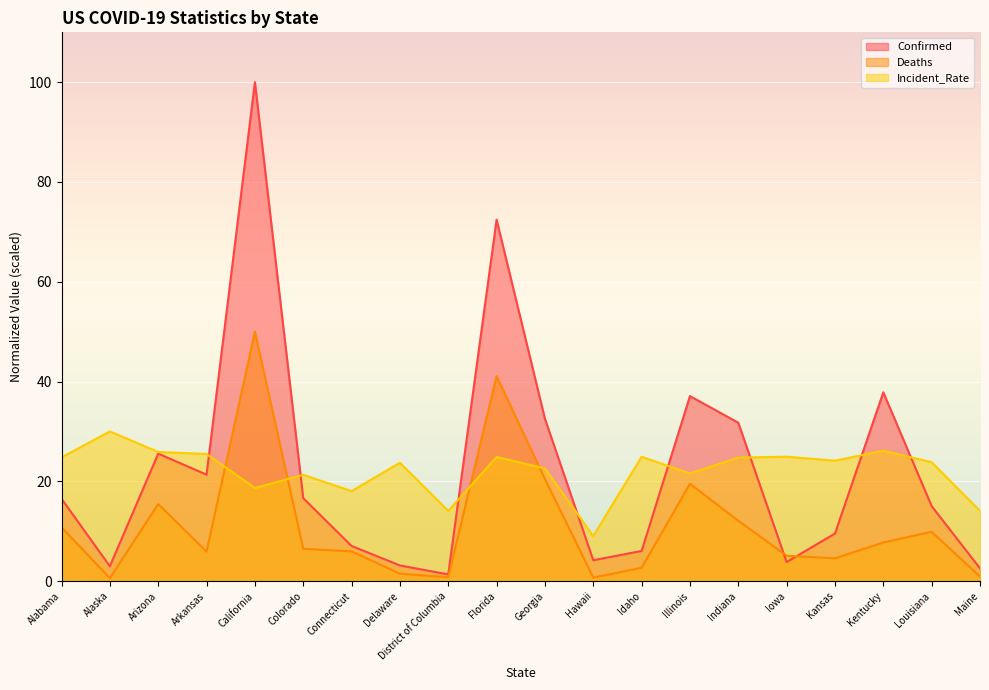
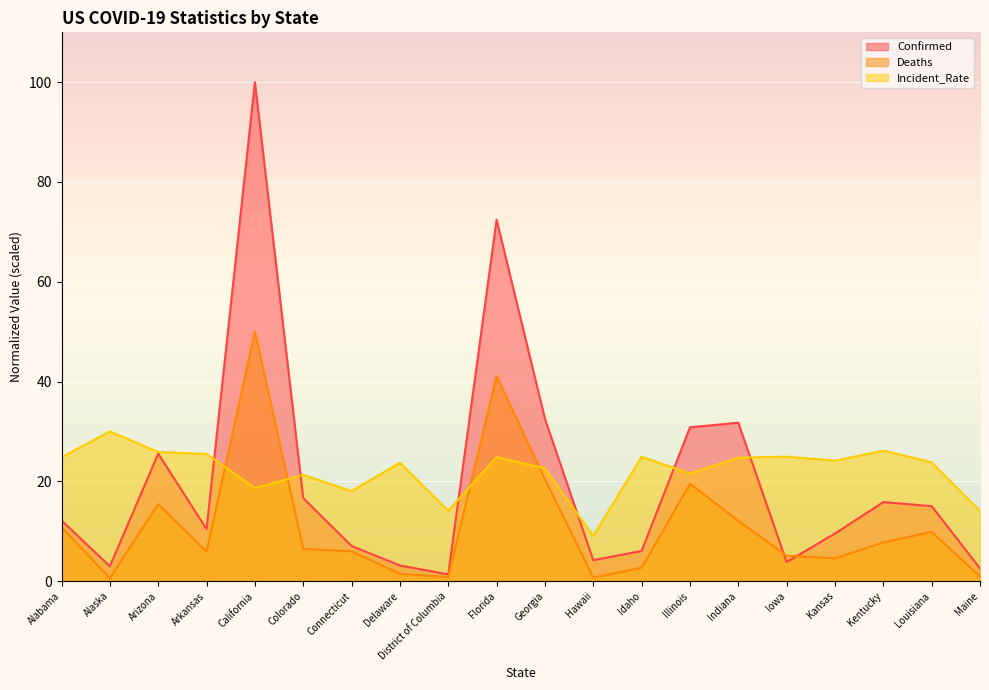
Confirmed, Alabama: 16 -> 12
Confirmed, Arkansas: 21 -> 10
Confirmed, Illinois: 37 -> 31
Confirmed, Kentucky: 38 -> 16
